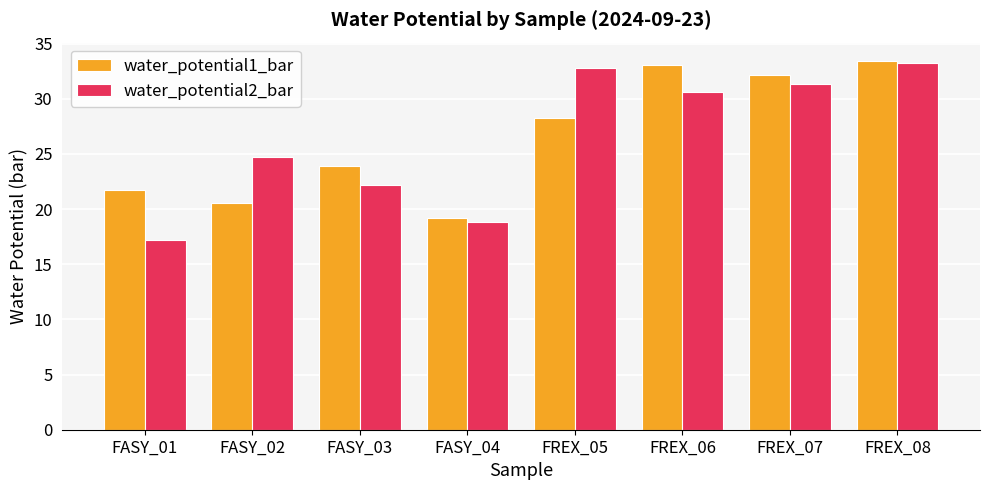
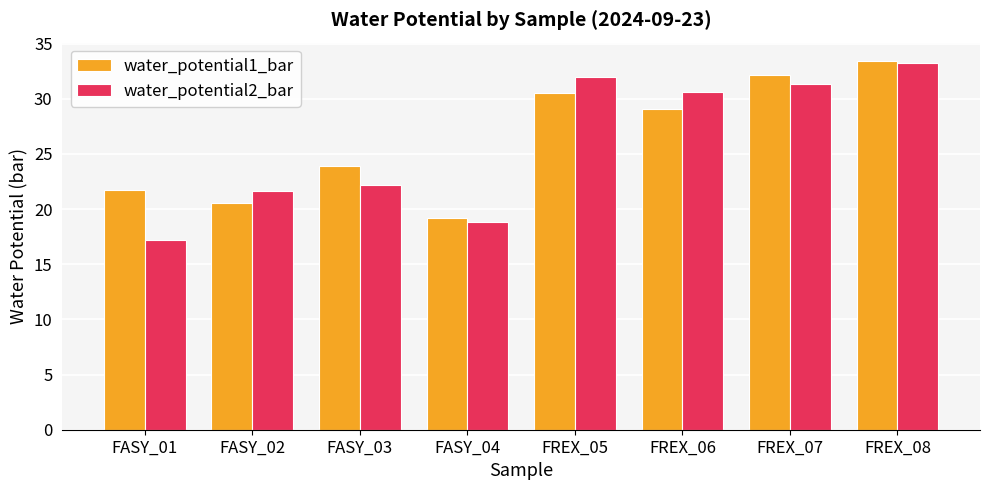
water_potential2_bar, FASY_02: 24.8 -> 21.7
water_potential1_bar, FREX_05: 28.3 -> 30.5
water_potential2_bar, FREX_05: 32.8 -> 32.0
water_potential1_bar, FREX_06: 33.1 -> 29.1
